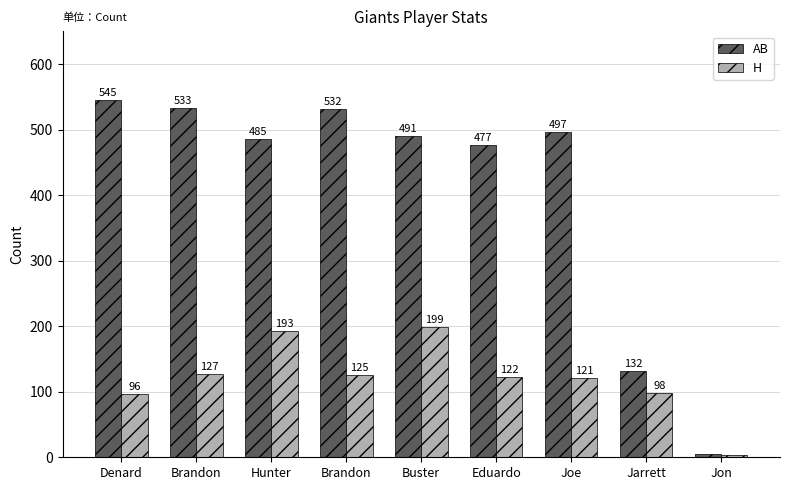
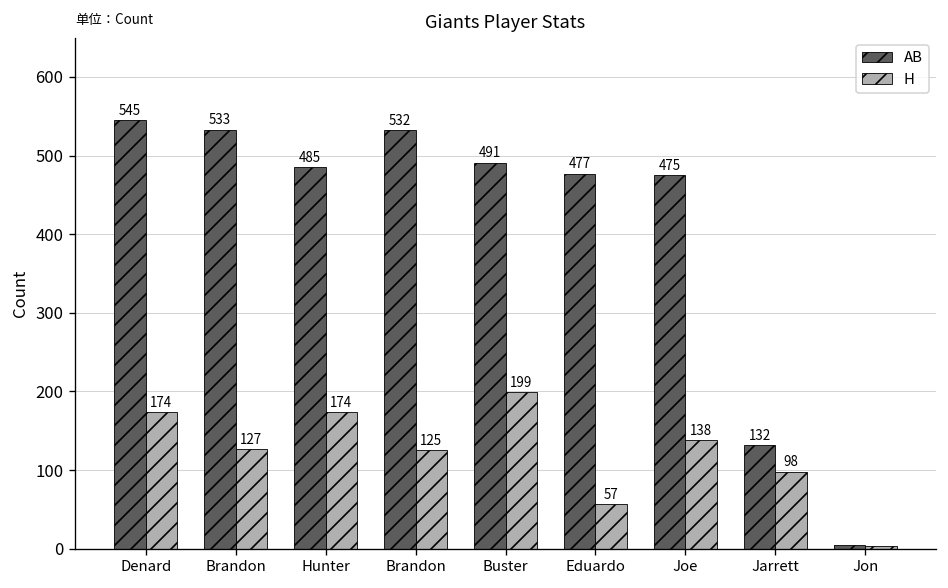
H, Denard: 96 -> 174
H, Hunter: 193 -> 174
H, Eduardo: 122 -> 57
AB, Joe: 497 -> 475
H, Joe: 121 -> 138
